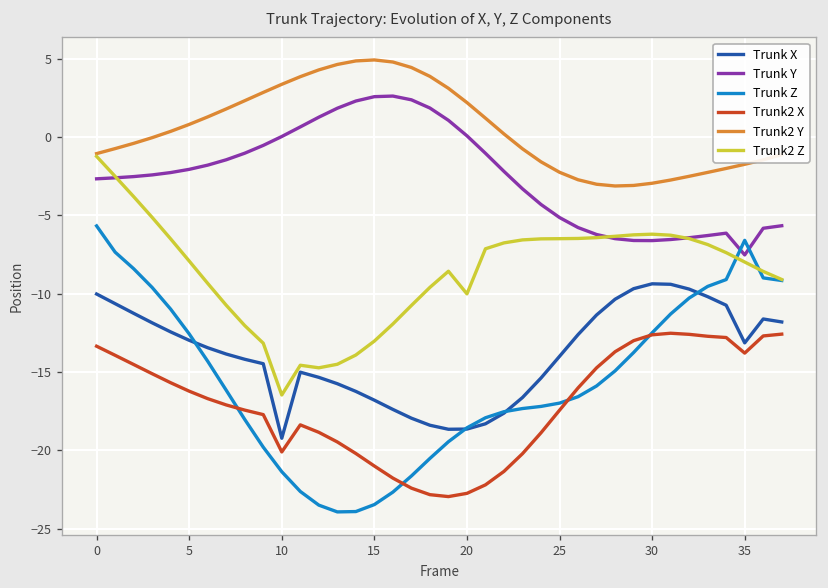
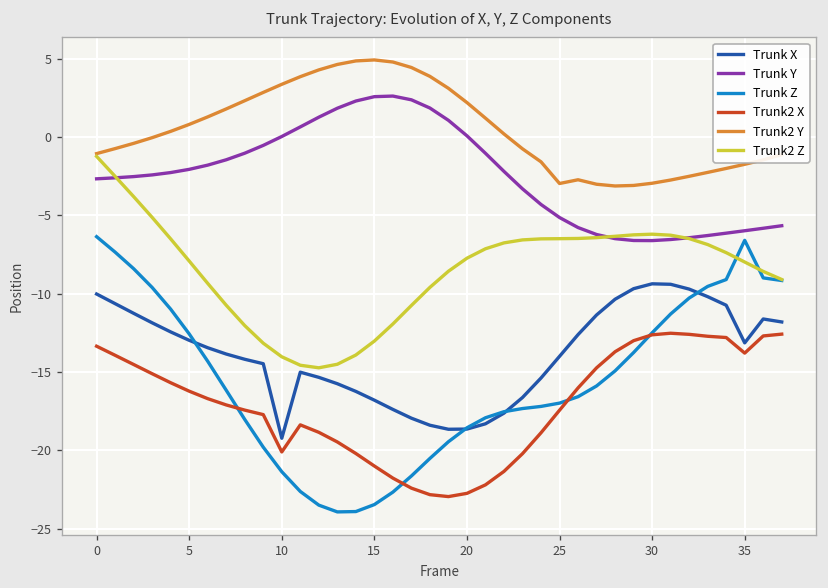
Trunk Z, 0: -5.7 -> -6.4
Trunk2 Z, 10: -16.5 -> -14.0
Trunk2 Z, 20: -10.0 -> -7.7
Trunk2 Y, 25: -2.3 -> -3.0
Trunk Y, 35: -7.5 -> -6.0
